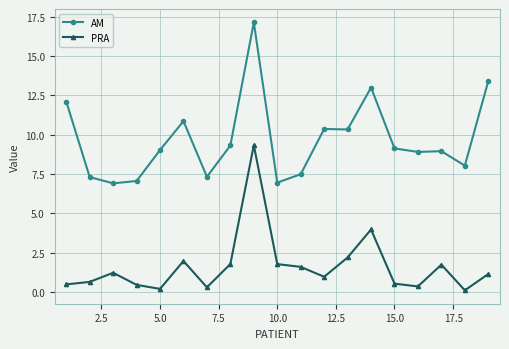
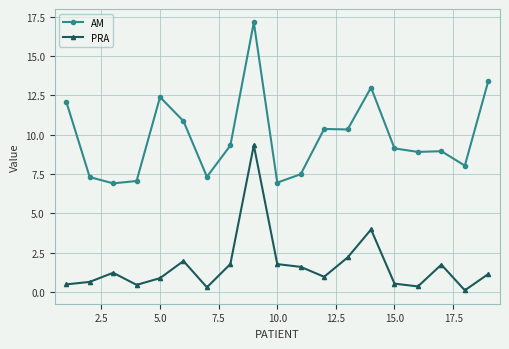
AM, 5.0: 9.0 -> 12.4
PRA, 5.0: 0.2 -> 0.9
